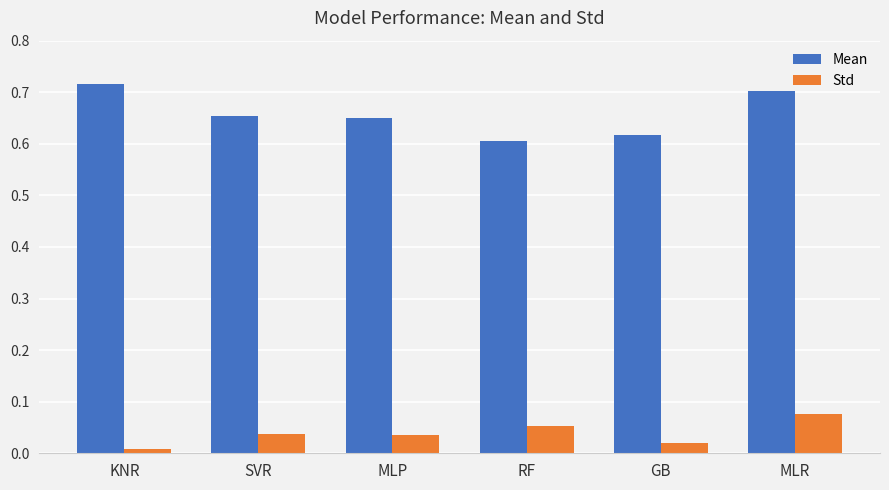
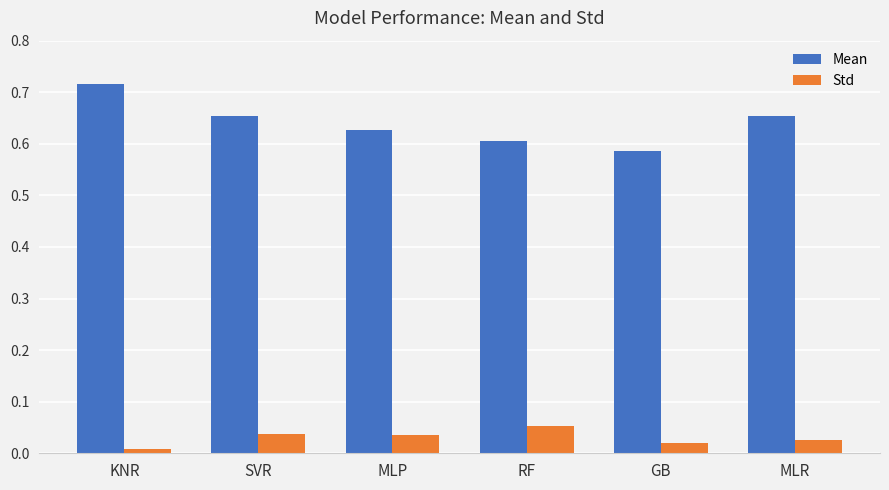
Mean, MLP: 0.65 -> 0.63
Mean, GB: 0.62 -> 0.59
Mean, MLR: 0.70 -> 0.65
Std, MLR: 0.08 -> 0.03
